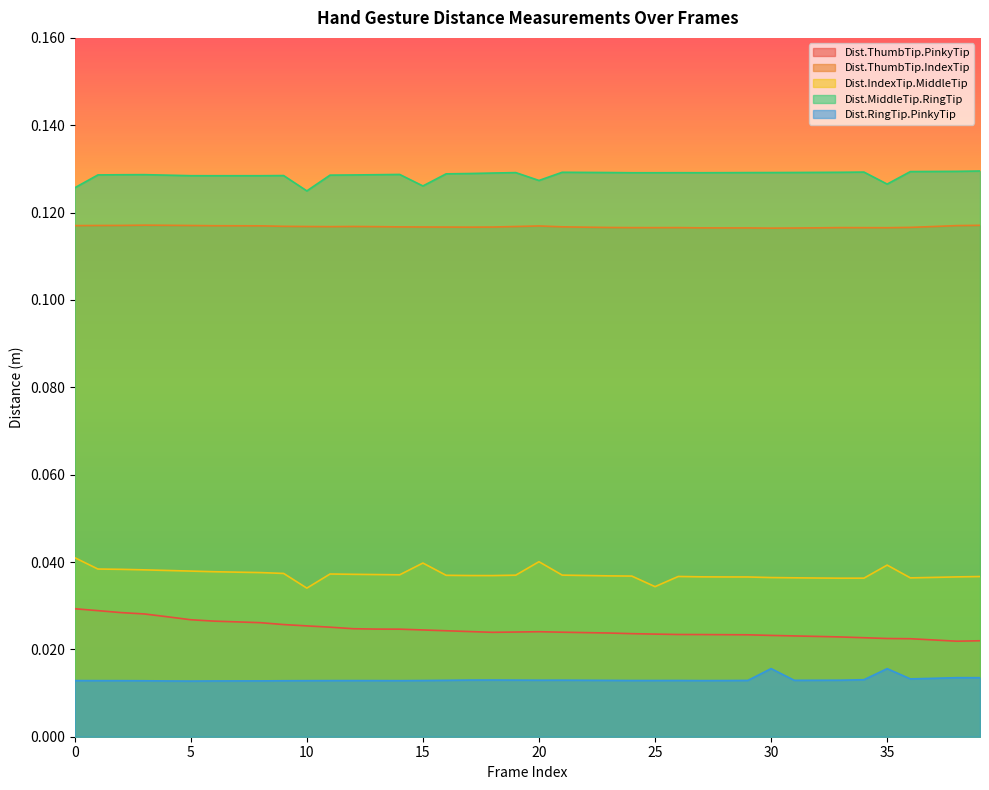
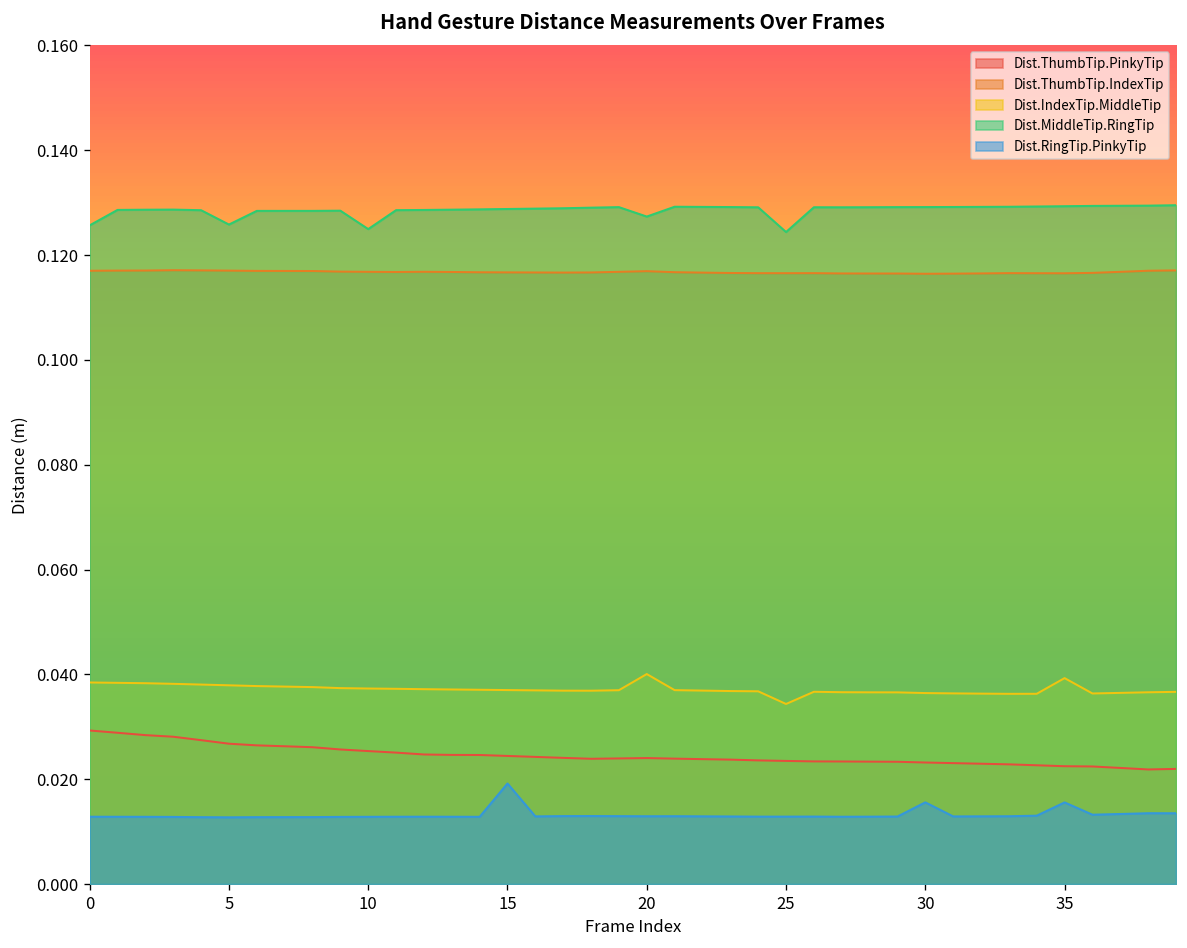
Dist.IndexTip.MiddleTip, 0: 0.041 -> 0.038
Dist.MiddleTip.RingTip, 5: 0.128 -> 0.126
Dist.IndexTip.MiddleTip, 10: 0.034 -> 0.037
Dist.IndexTip.MiddleTip, 15: 0.040 -> 0.037
Dist.MiddleTip.RingTip, 15: 0.126 -> 0.129
Dist.RingTip.PinkyTip, 15: 0.013 -> 0.019
Dist.MiddleTip.RingTip, 25: 0.129 -> 0.124
Dist.MiddleTip.RingTip, 35: 0.127 -> 0.129
